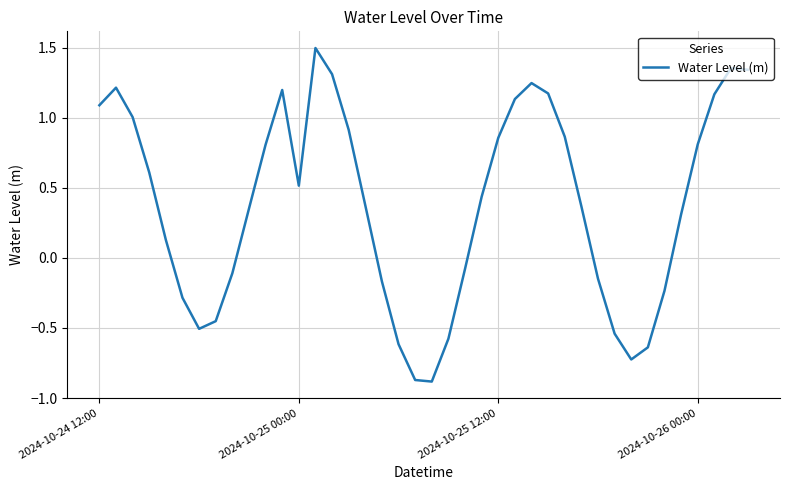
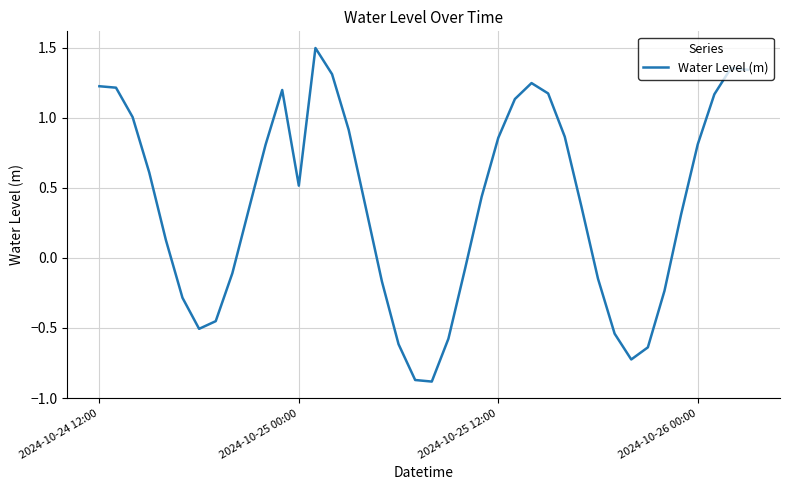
2024-10-24 12:00: 1.09 -> 1.22
